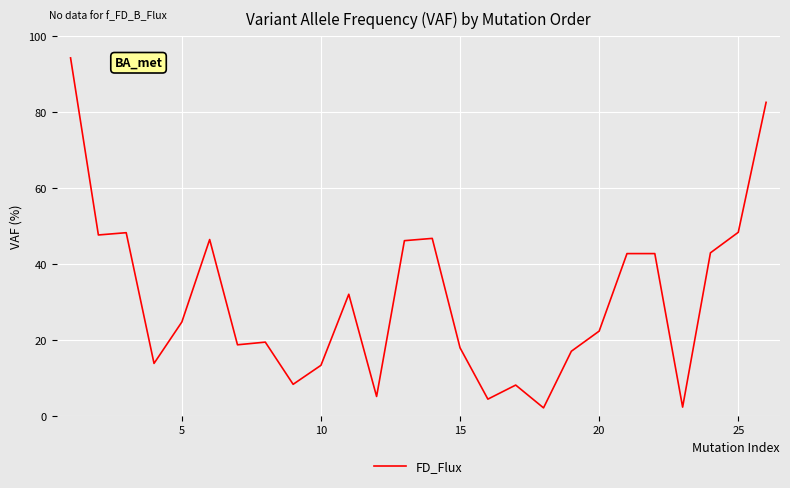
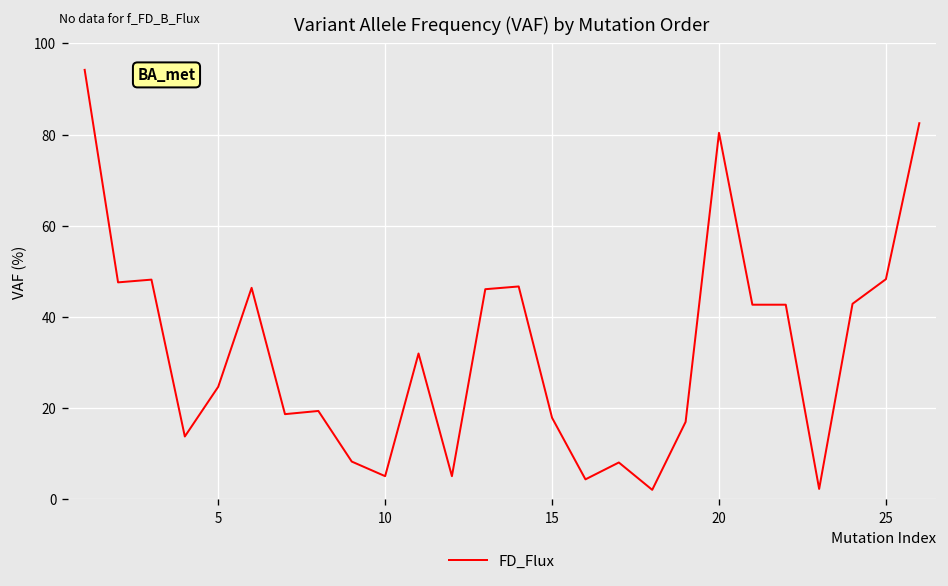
10: 13 -> 5
20: 22 -> 80
